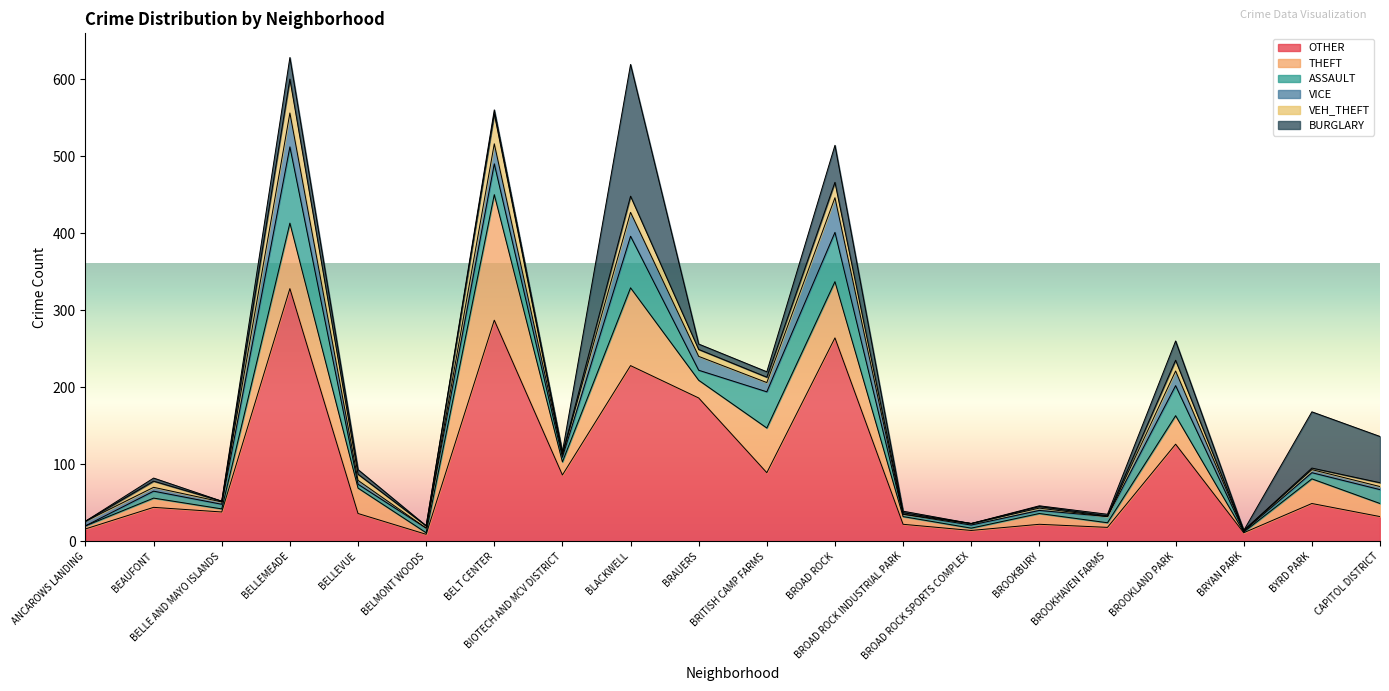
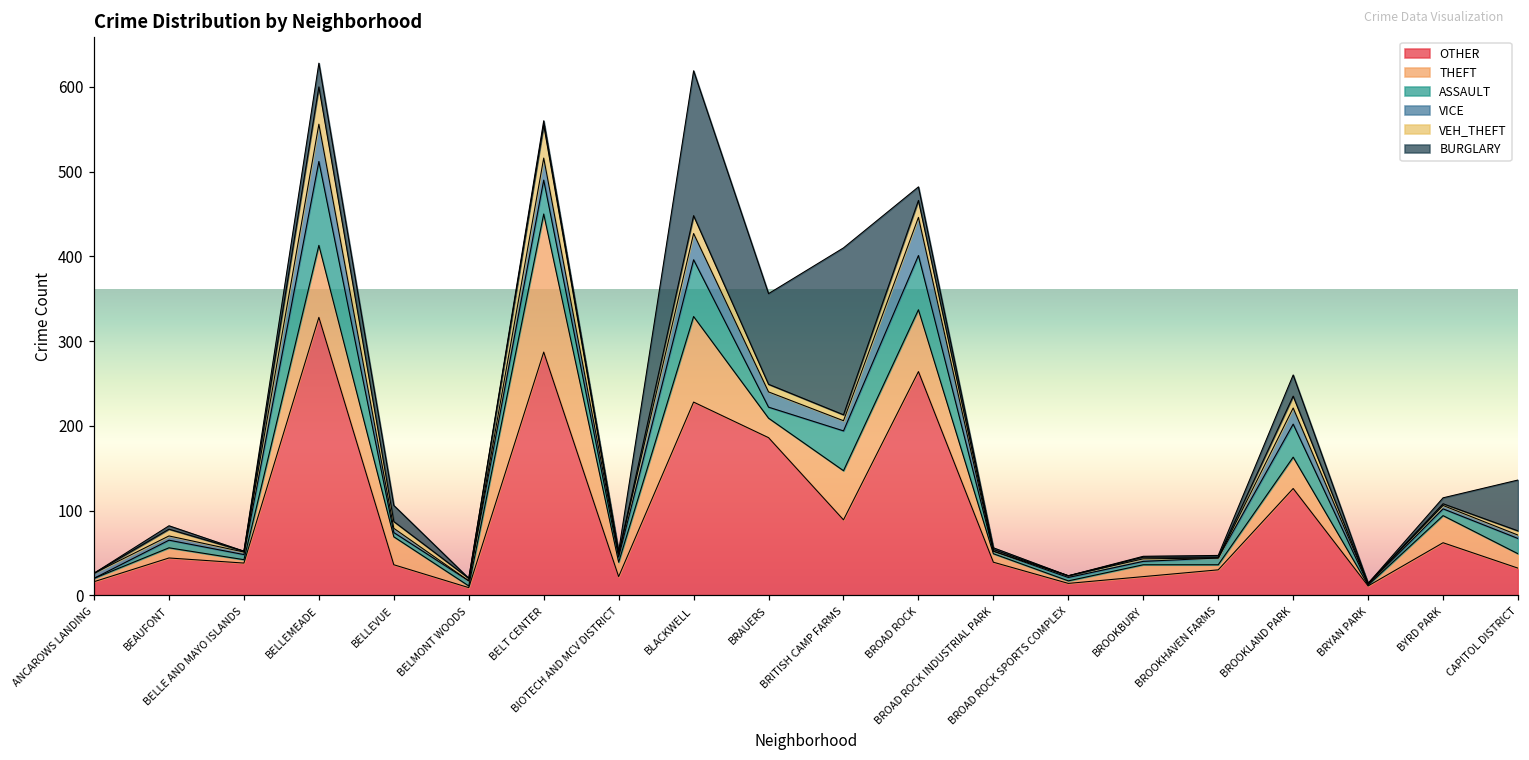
BURGLARY, BELLEVUE: 10 -> 20
OTHER, BIOTECH AND MCV DISTRICT: 90 -> 20
BURGLARY, BRAUERS: 10 -> 110
BURGLARY, BRITISH CAMP FARMS: 10 -> 200
BURGLARY, BROAD ROCK: 50 -> 20
OTHER, BROAD ROCK INDUSTRIAL PARK: 20 -> 40
OTHER, BROOKHAVEN FARMS: 20 -> 30
OTHER, BYRD PARK: 50 -> 60
BURGLARY, BYRD PARK: 70 -> 10
